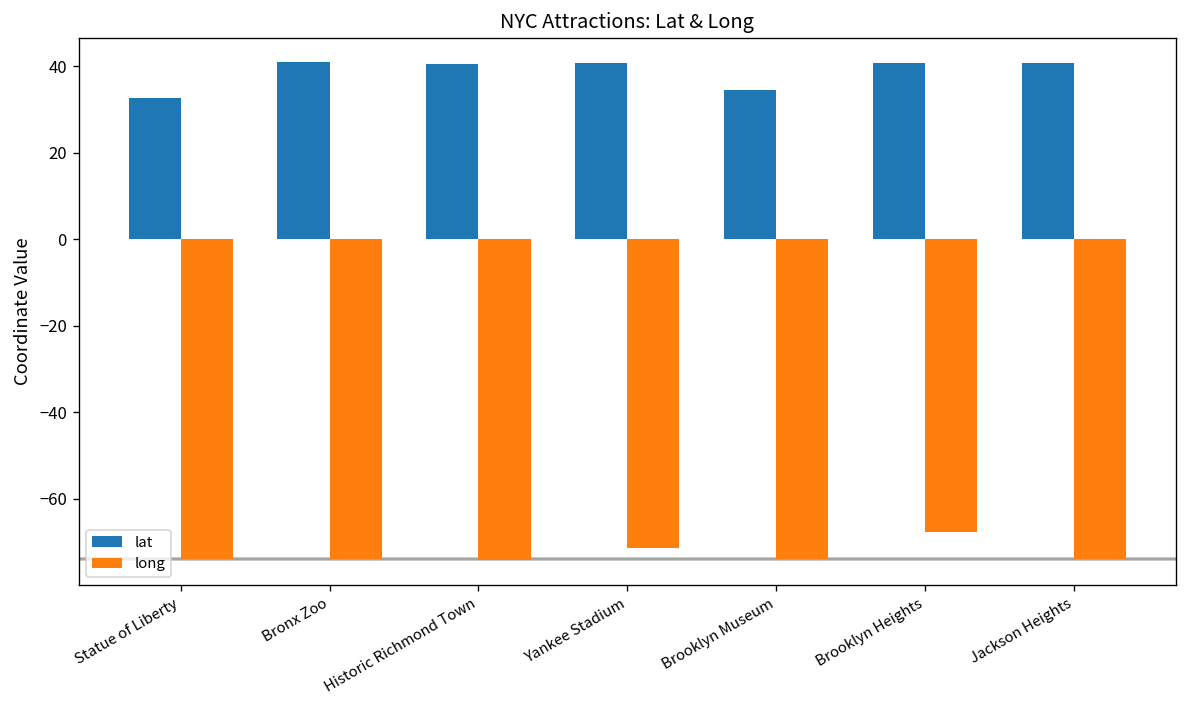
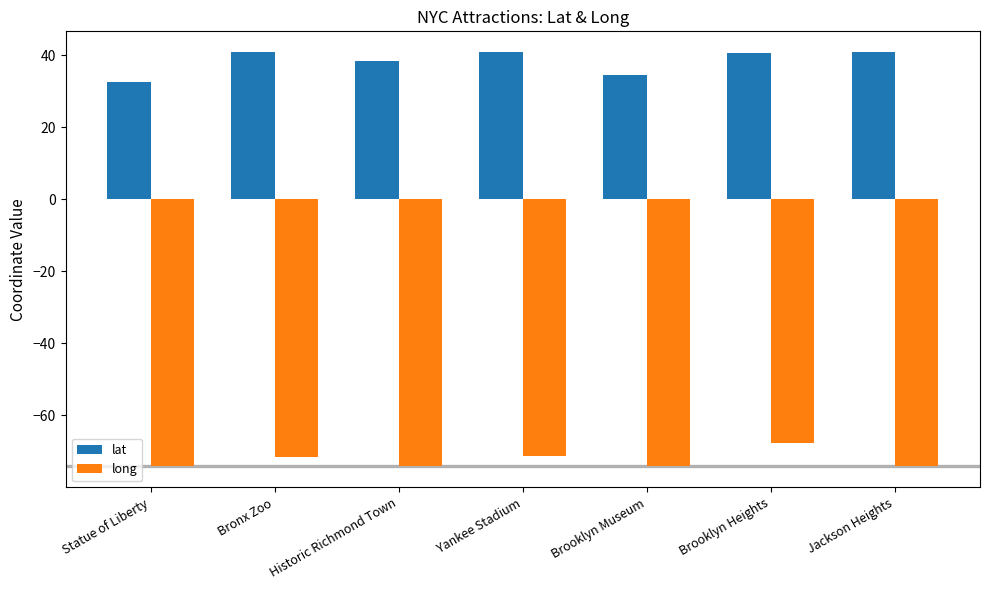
long, Bronx Zoo: -74 -> -71
lat, Historic Richmond Town: 41 -> 38
